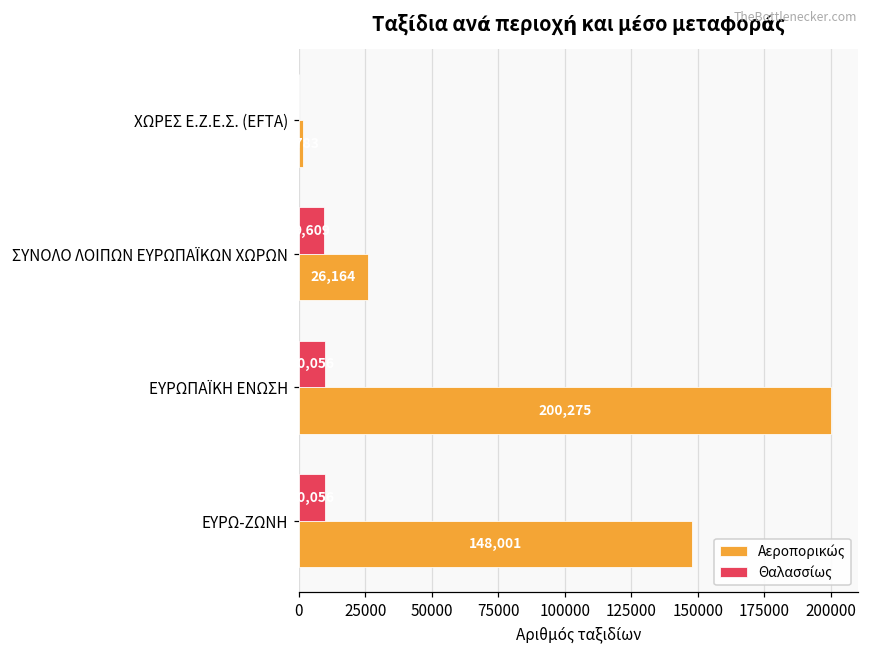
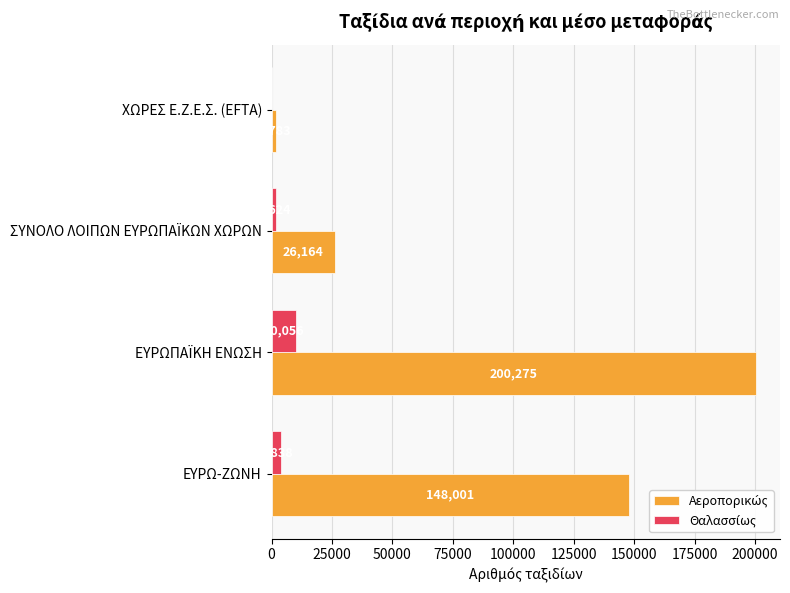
Θαλασσίως, ΣΥΝΟΛΟ ΛΟΙΠΩΝ ΕΥΡΩΠΑΪΚΩΝ ΧΩΡΩΝ: 10000 -> 2000
Θαλασσίως, ΕΥΡΩ-ΖΩΝΗ: 10000 -> 4000
